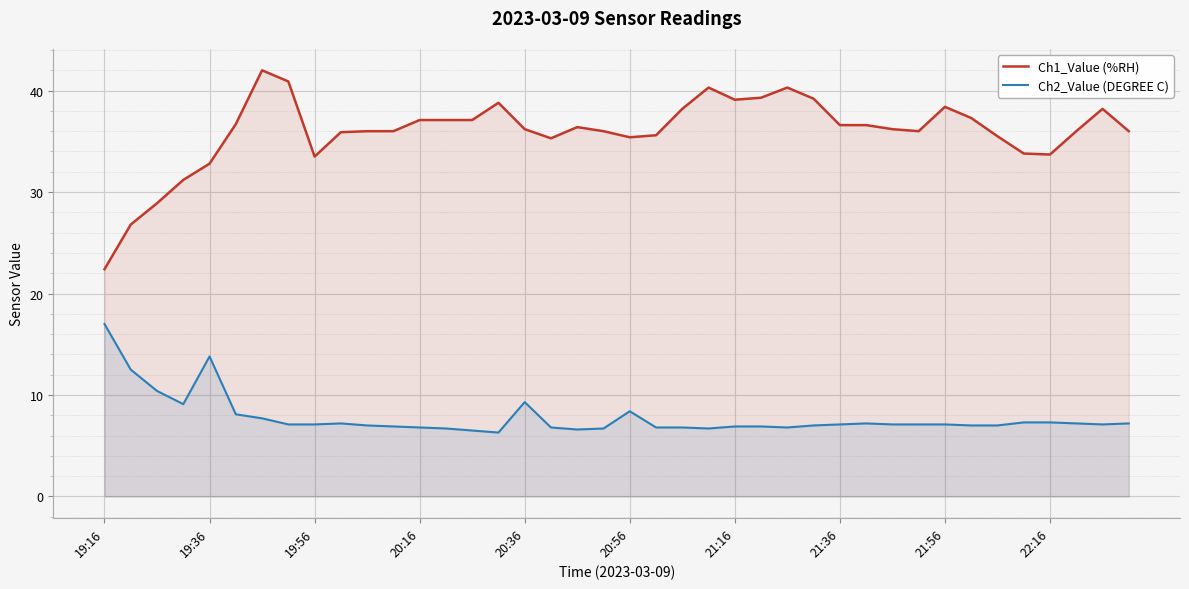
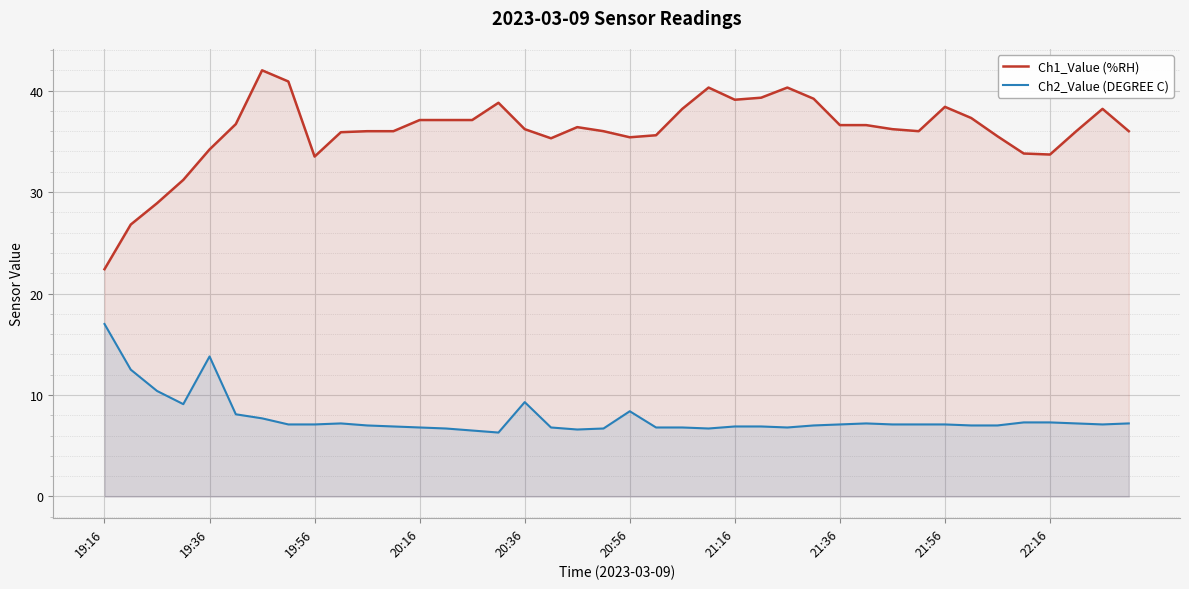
Ch1_Value (%RH), 19:36: 32.8 -> 34.2
